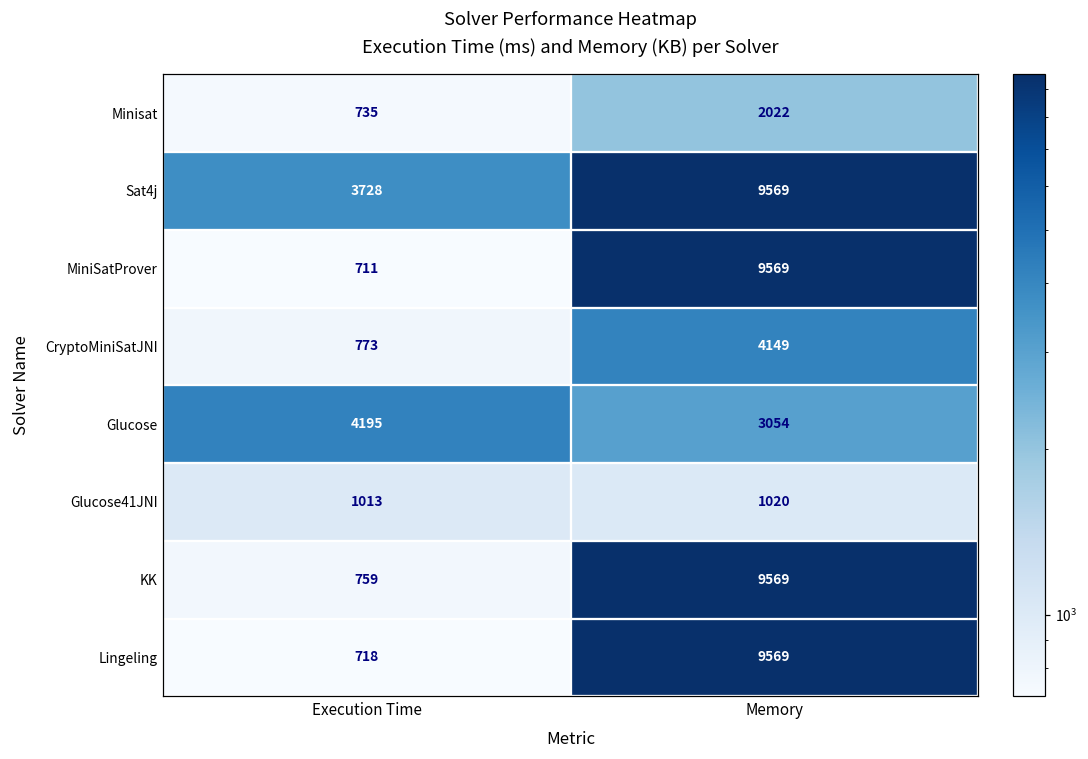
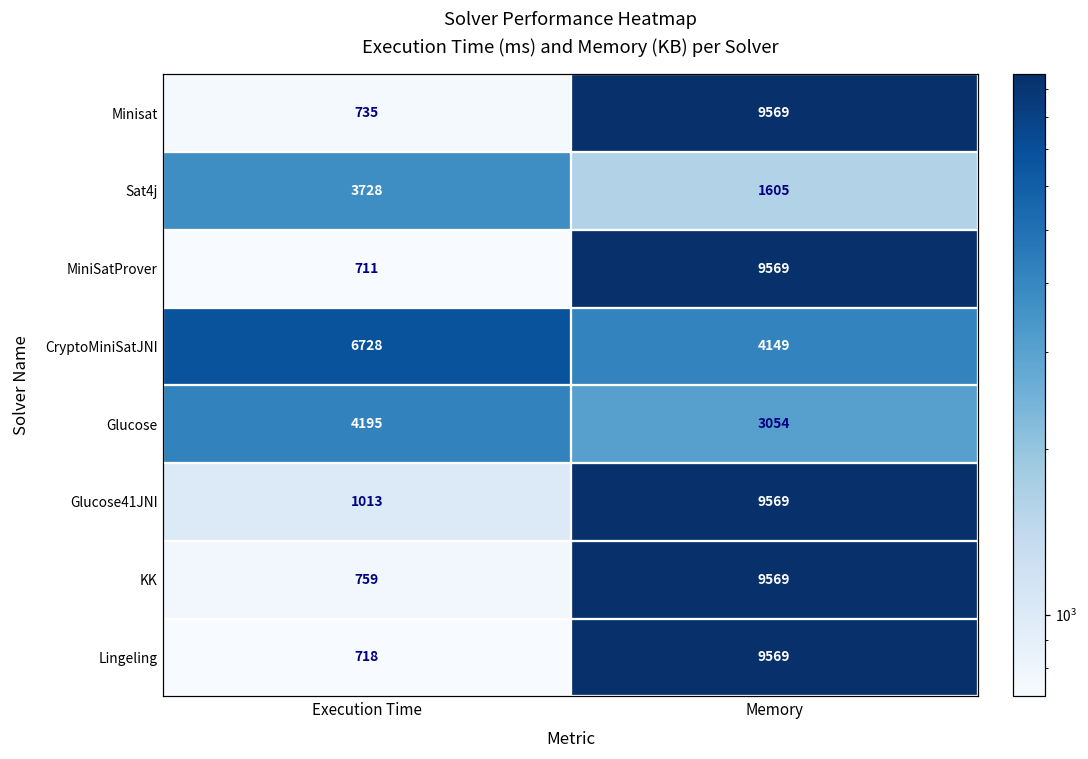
Minisat, Memory: 2022 -> 9569
Sat4j, Memory: 9569 -> 1605
CryptoMiniSatJNI, Execution Time: 773 -> 6728
Glucose41JNI, Memory: 1020 -> 9569
